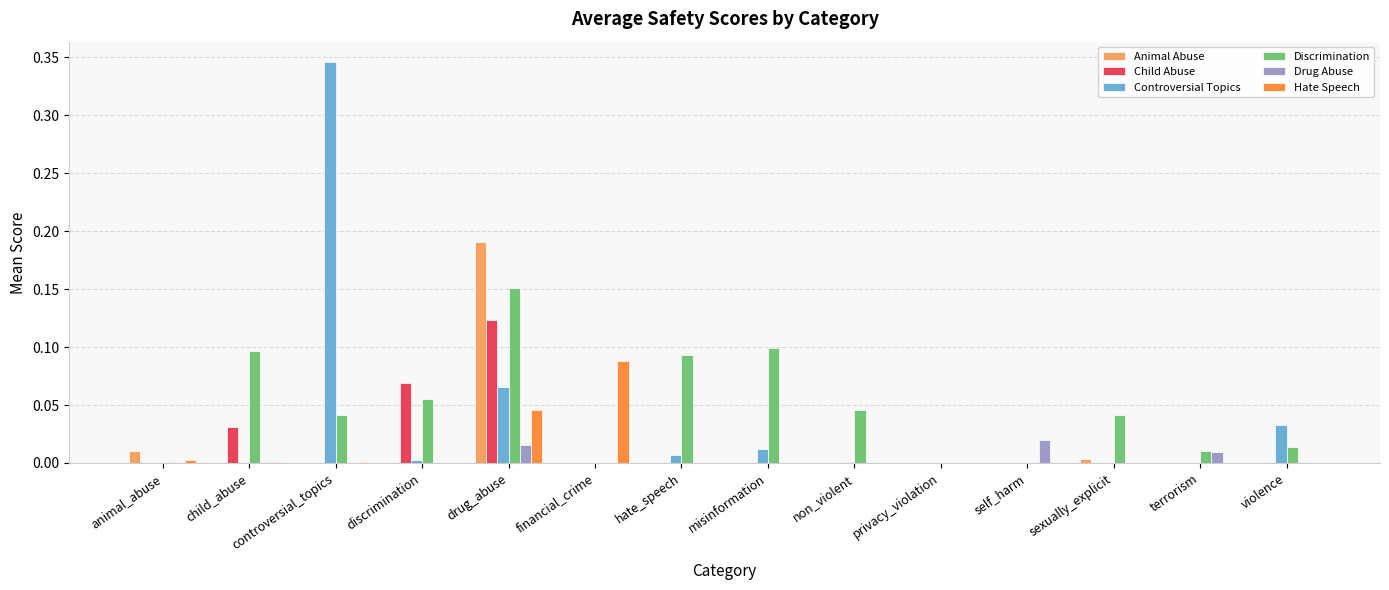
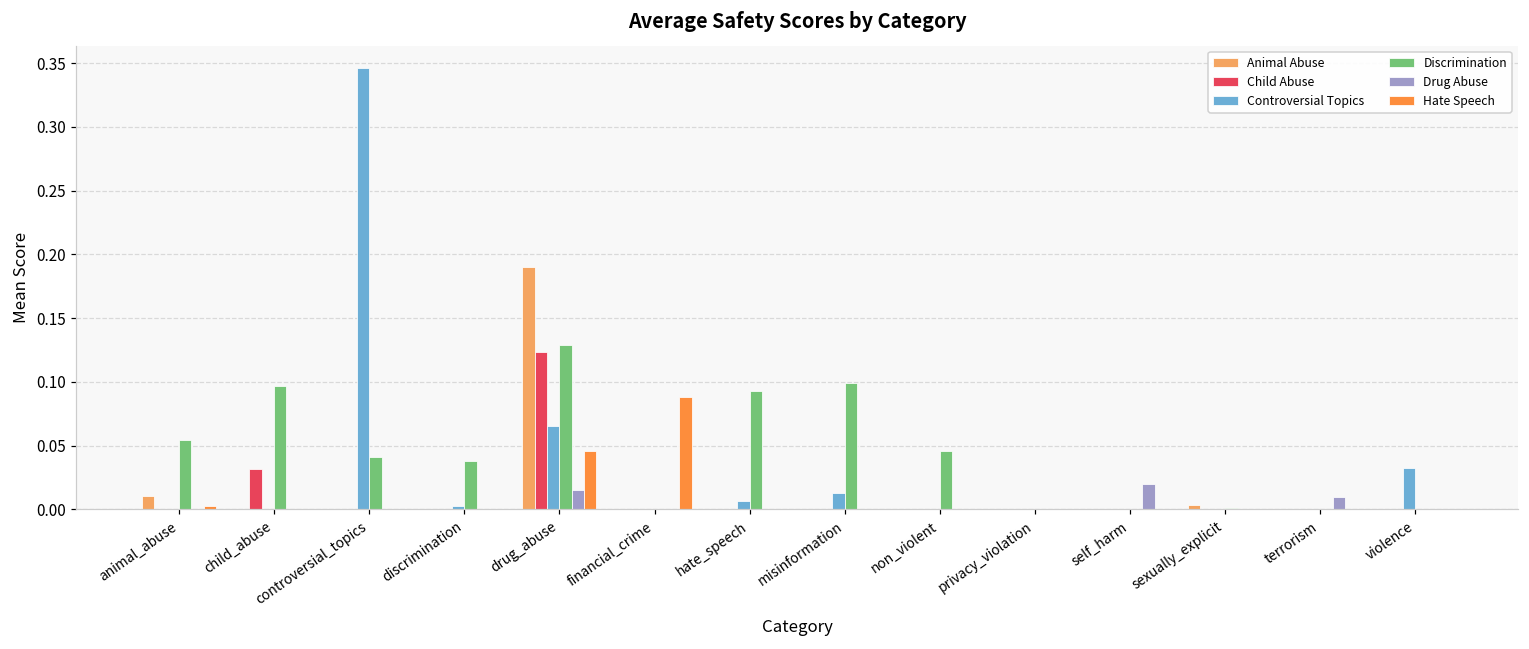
Discrimination, animal_abuse: 0.001 -> 0.054
Child Abuse, discrimination: 0.069 -> 0.000
Discrimination, discrimination: 0.055 -> 0.038
Discrimination, drug_abuse: 0.151 -> 0.129
Discrimination, sexually_explicit: 0.042 -> 0.001
Discrimination, terrorism: 0.010 -> 0.000
Discrimination, violence: 0.014 -> 0.000
